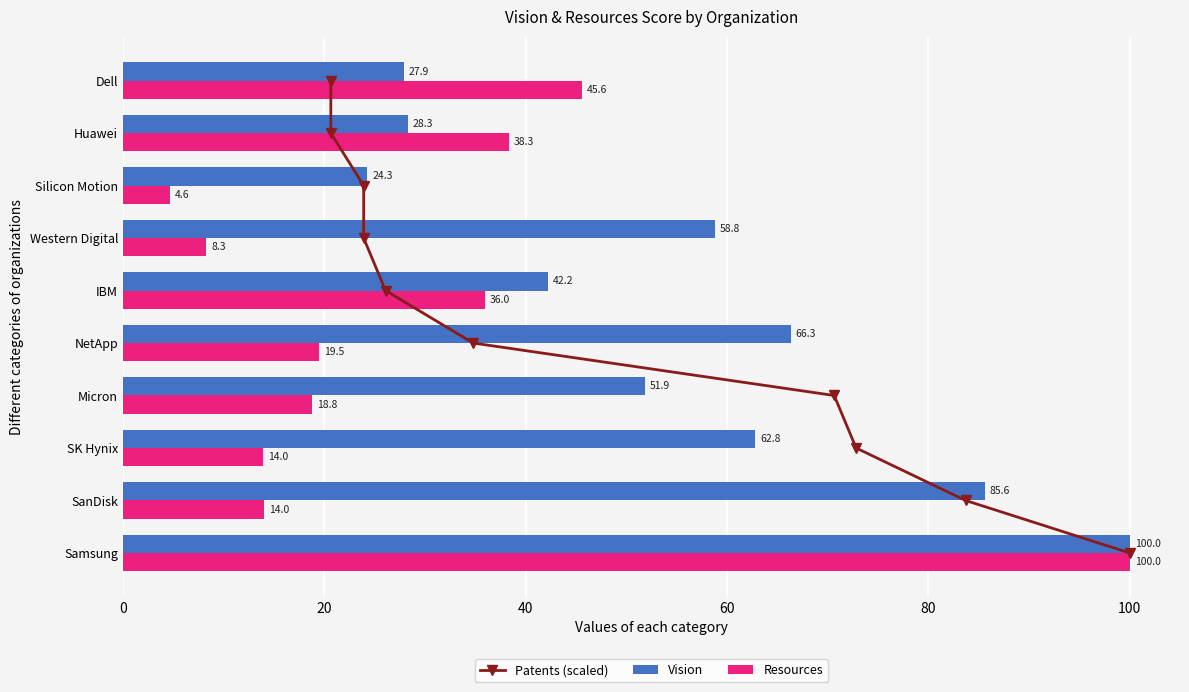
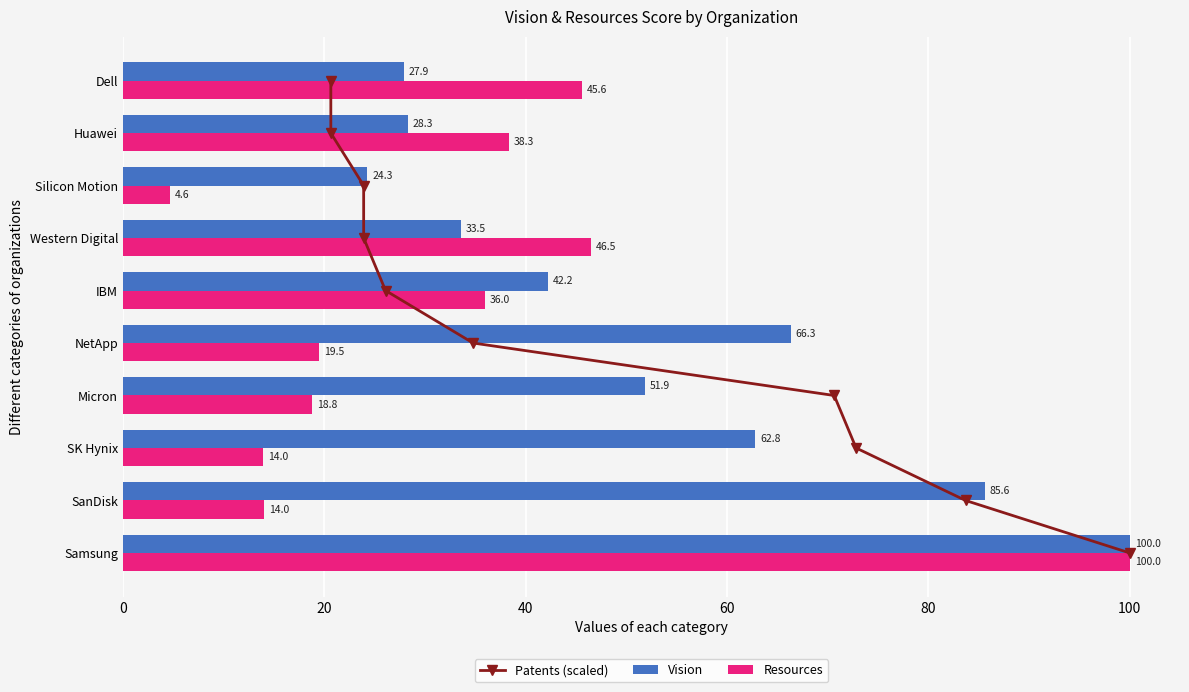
Vision, Western Digital: 58.8 -> 33.5
Resources, Western Digital: 8.3 -> 46.5
